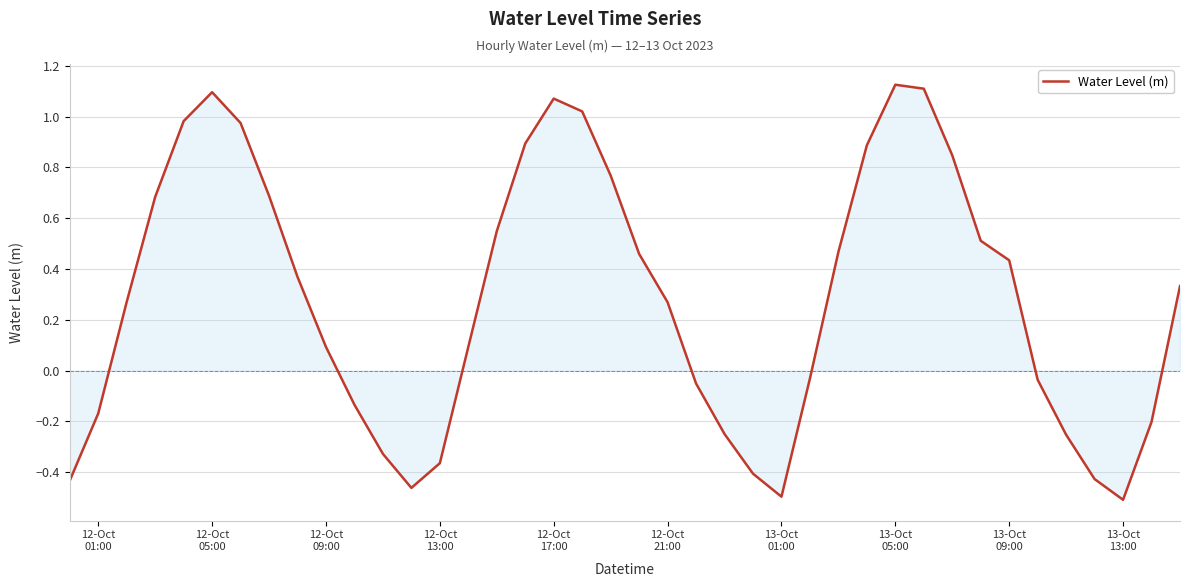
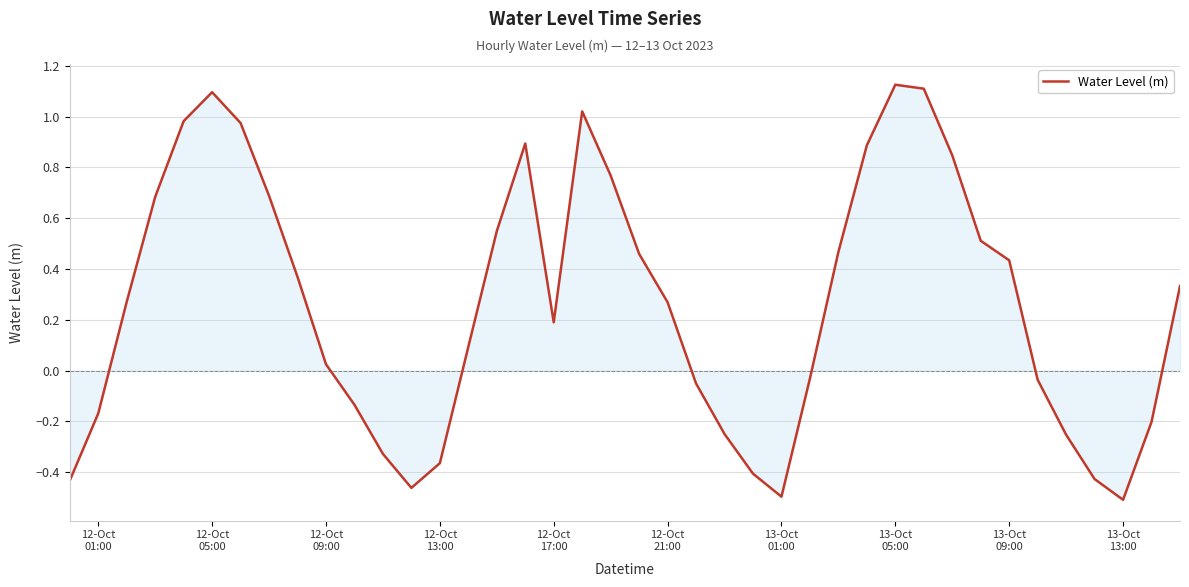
Water Level (m), 12-Oct 09:00: 0.09 -> 0.02
Water Level (m), 12-Oct 17:00: 1.07 -> 0.19
